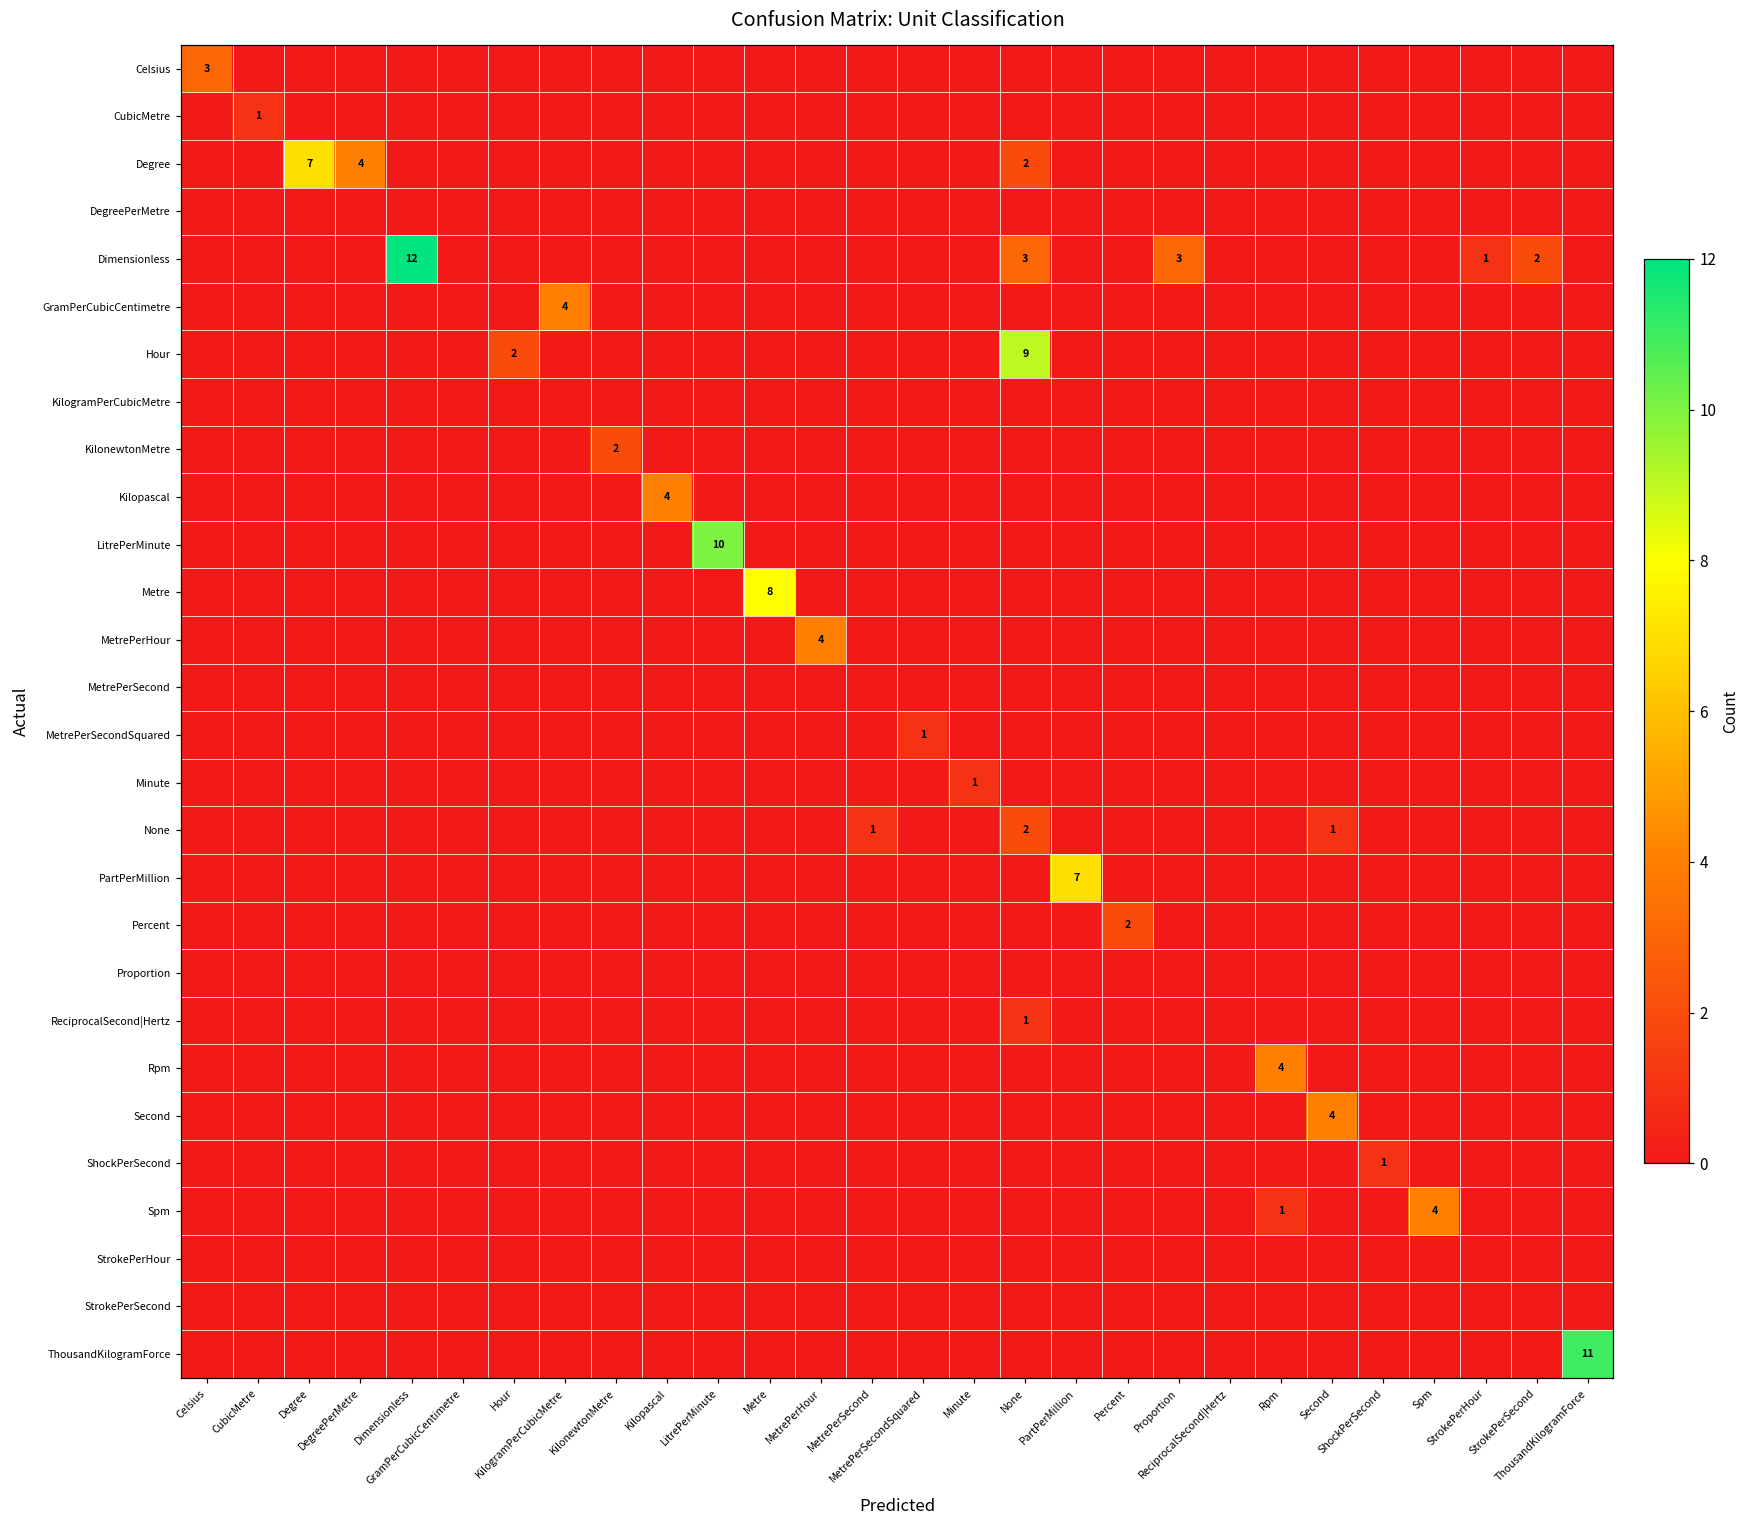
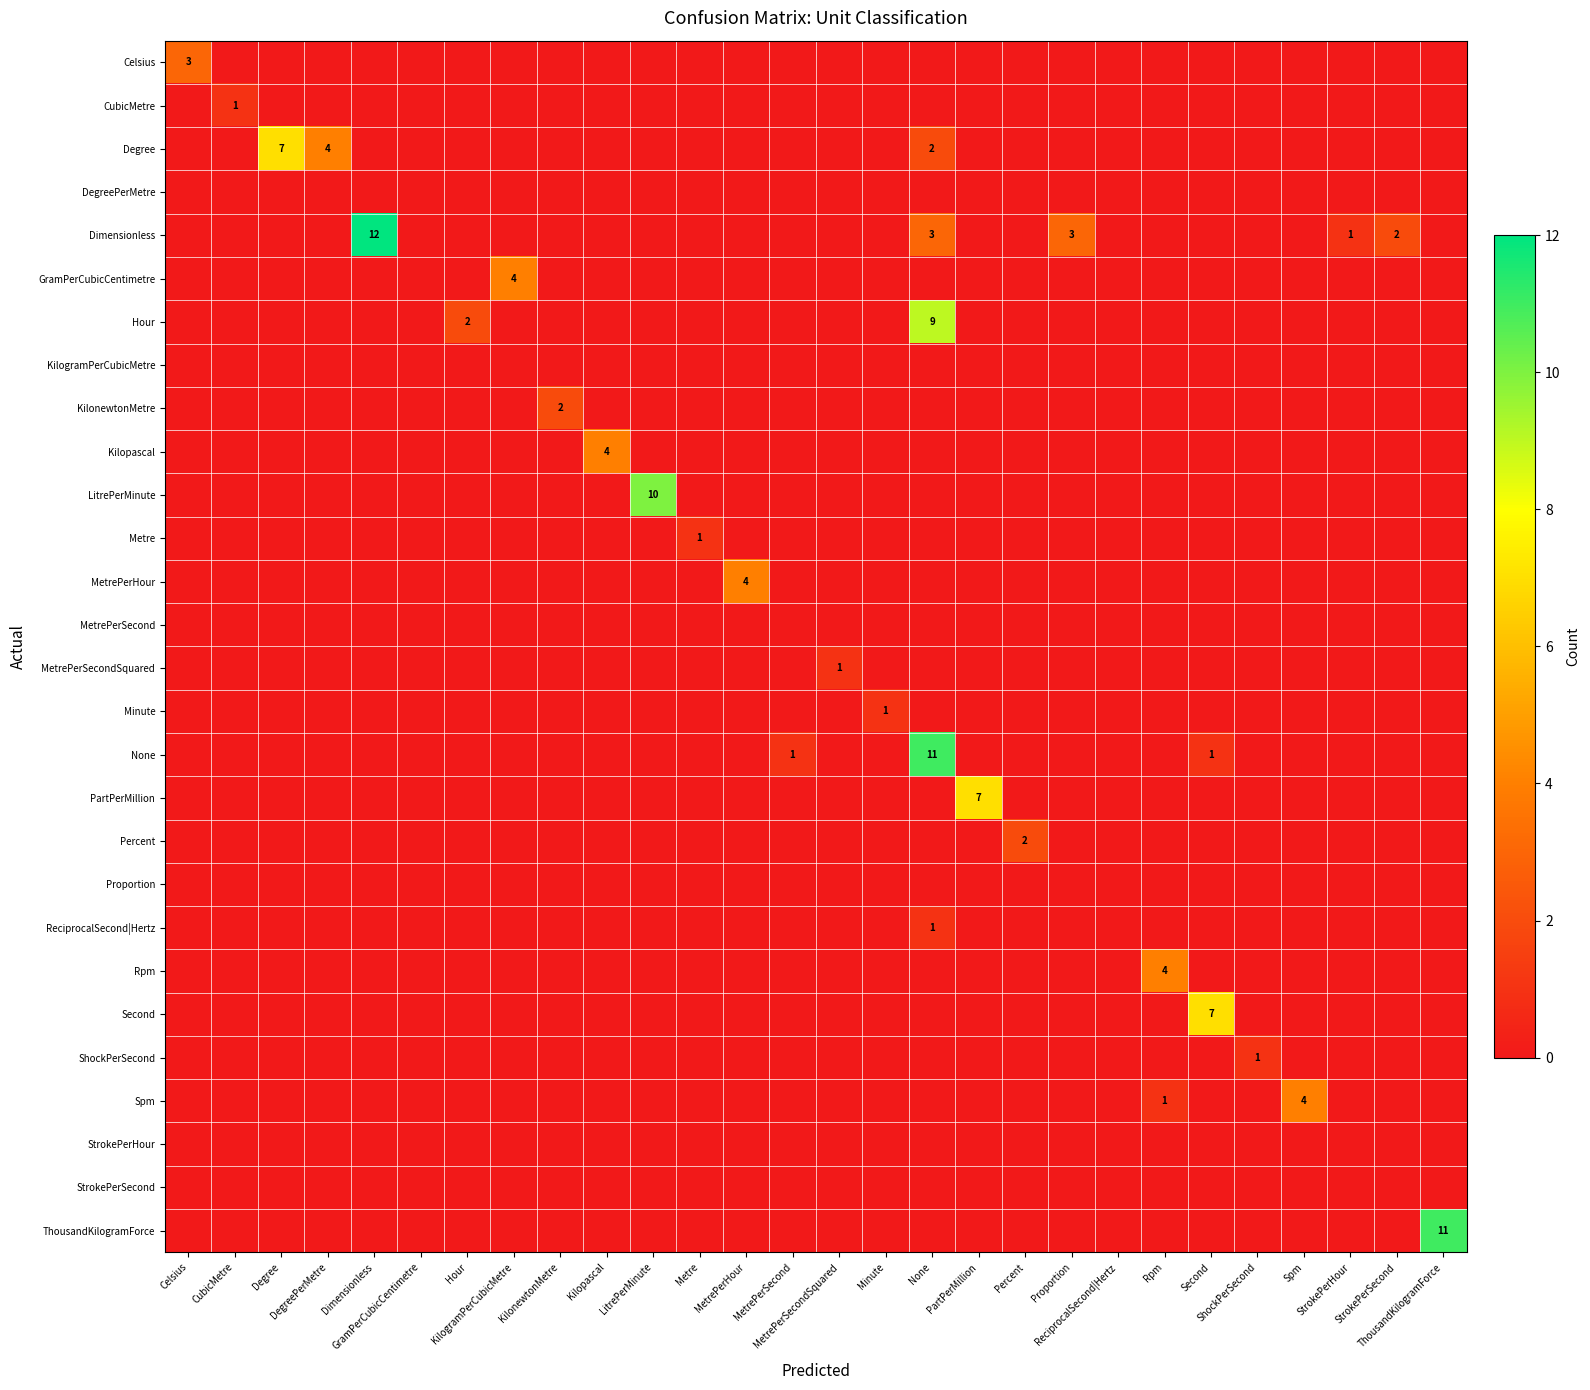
Metre, Metre: 8 -> 1
None, None: 2 -> 11
Second, Second: 4 -> 7
